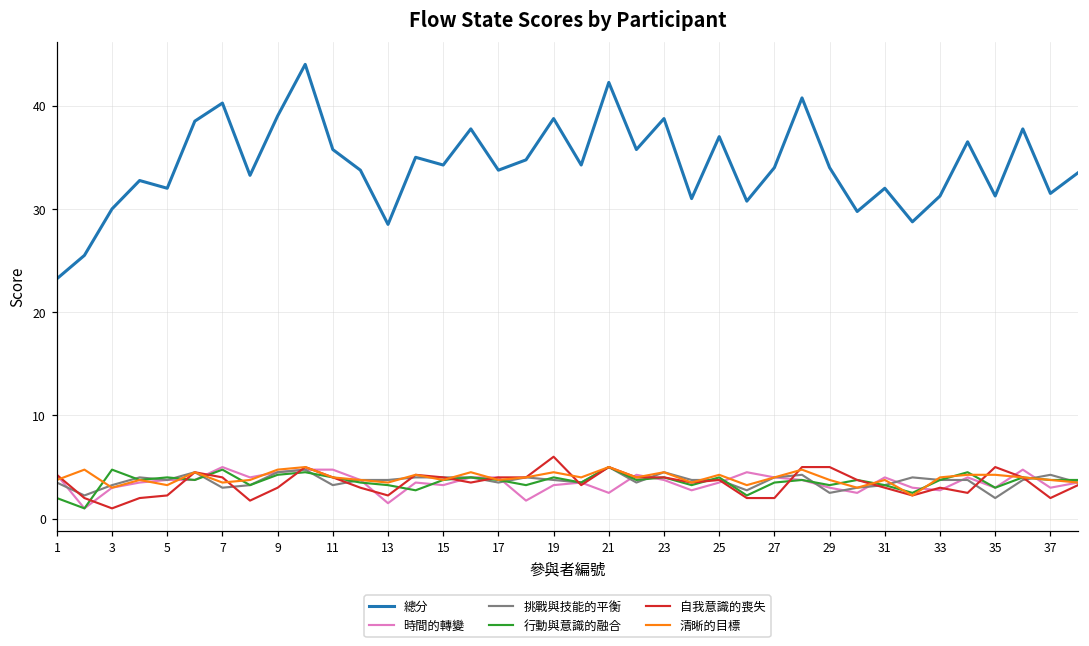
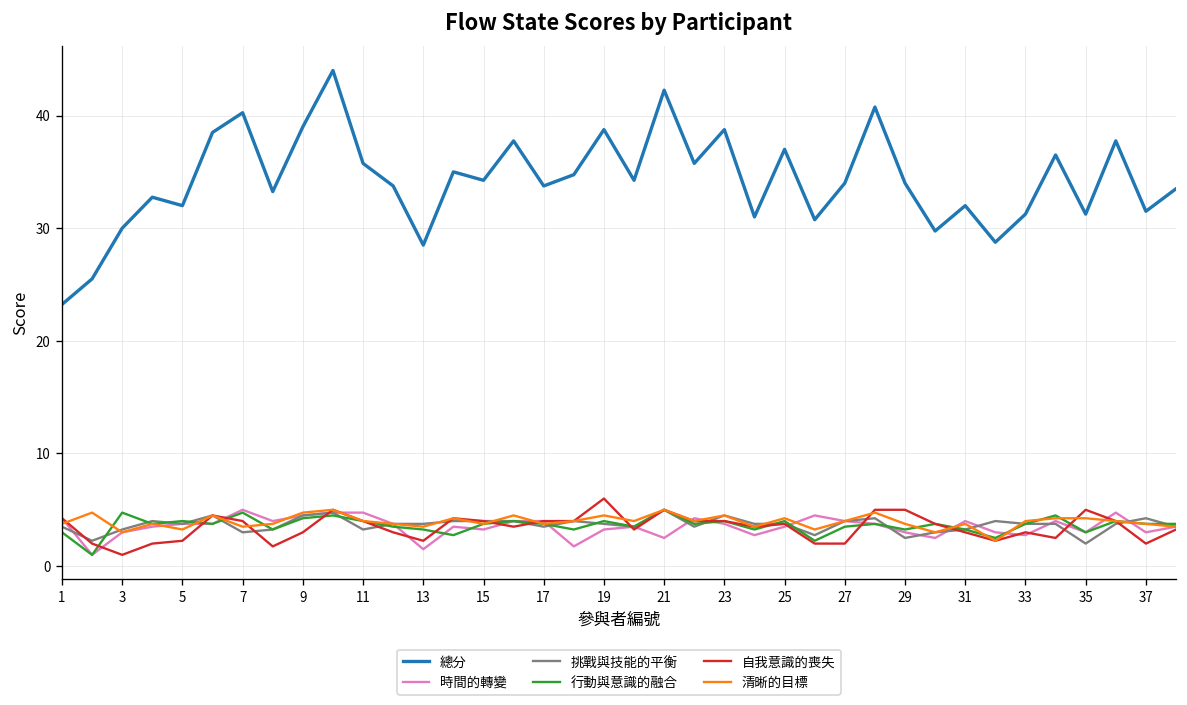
行動與意識的融合, 1: 2 -> 3
